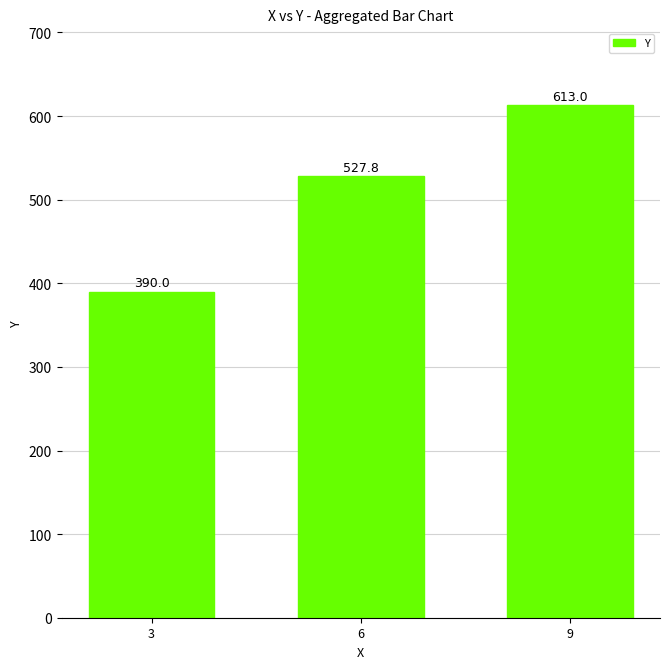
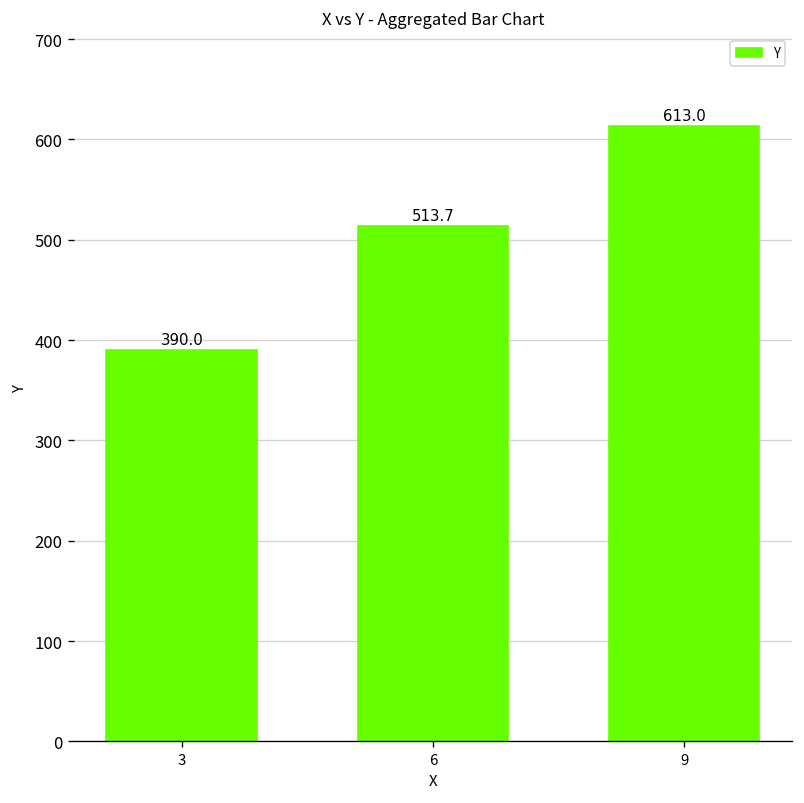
6: 527.8 -> 513.7
